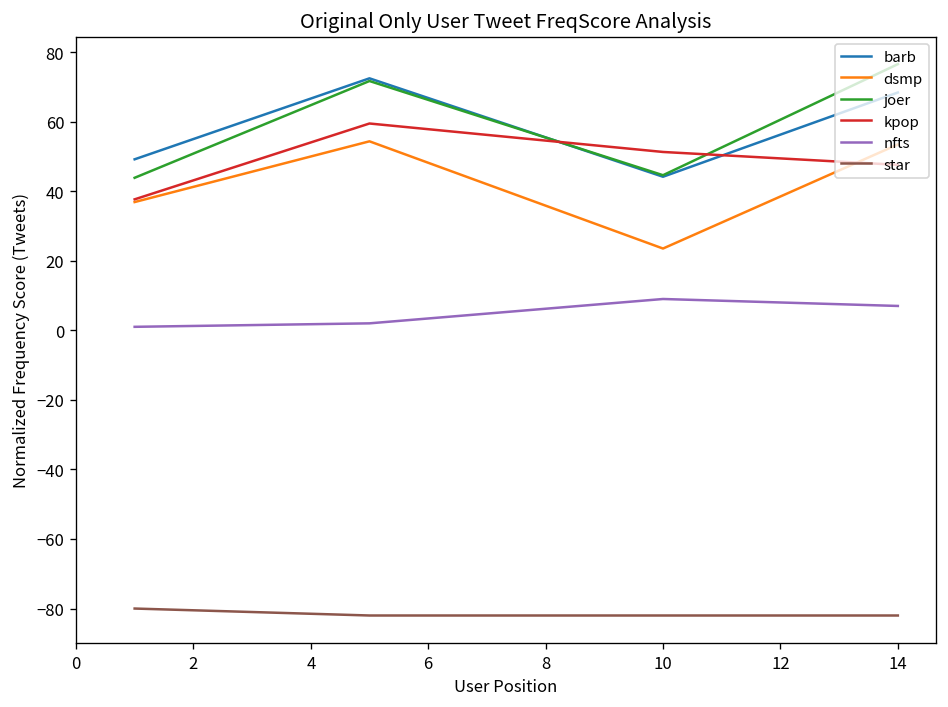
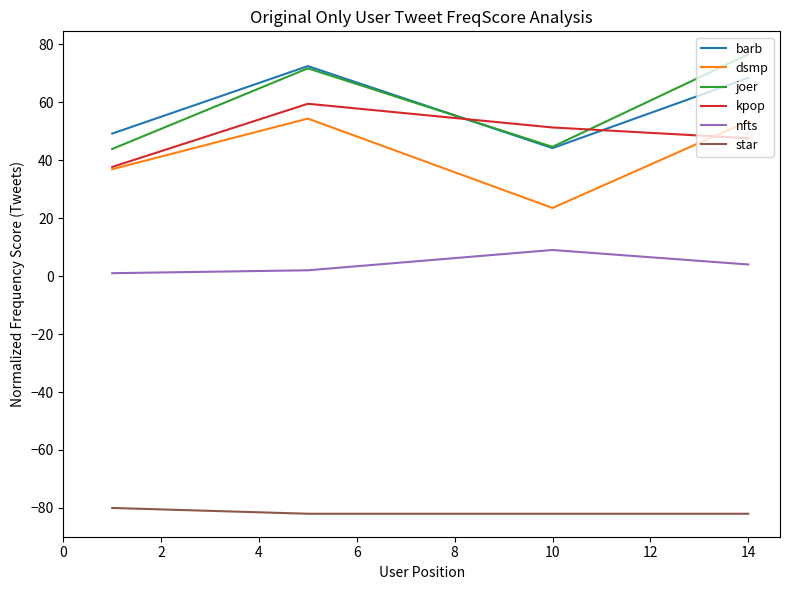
nfts, 14: 7 -> 4
